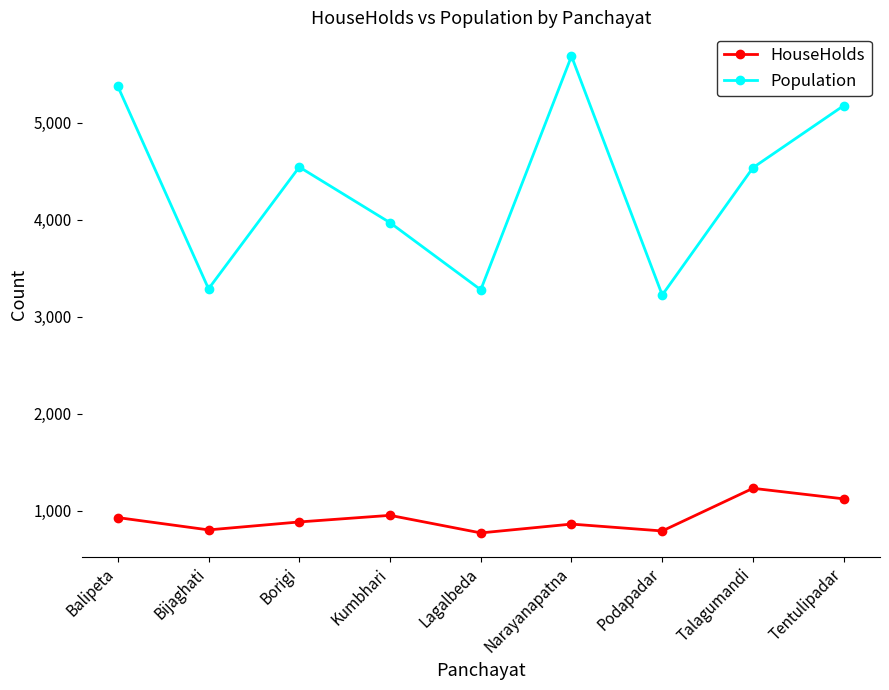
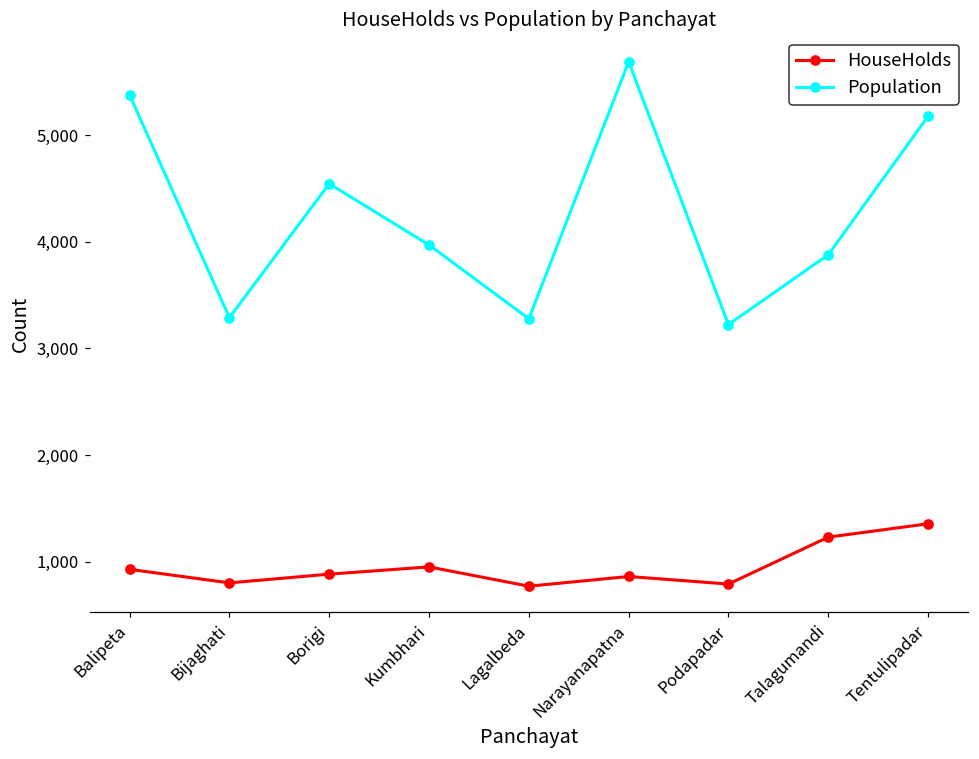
Population, Talagumandi: 4,500 -> 3,900
HouseHolds, Tentulipadar: 1,100 -> 1,400
